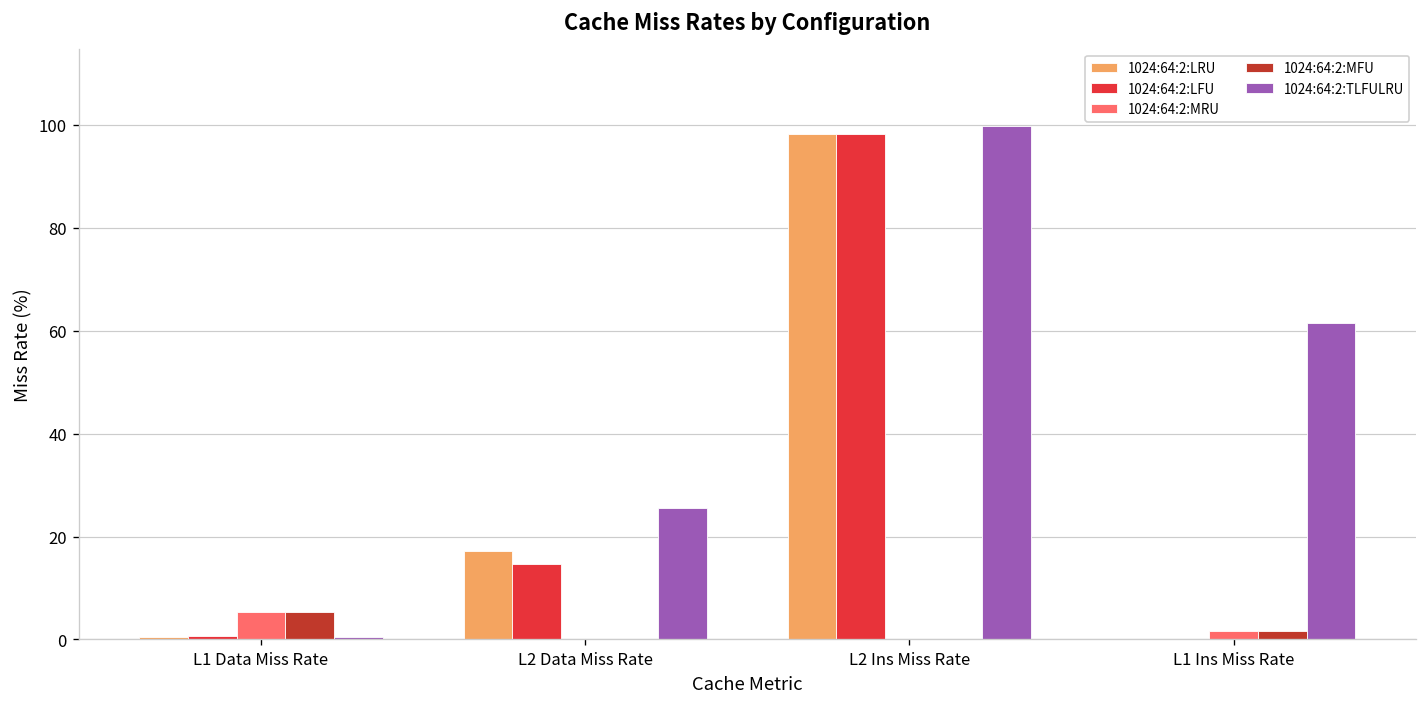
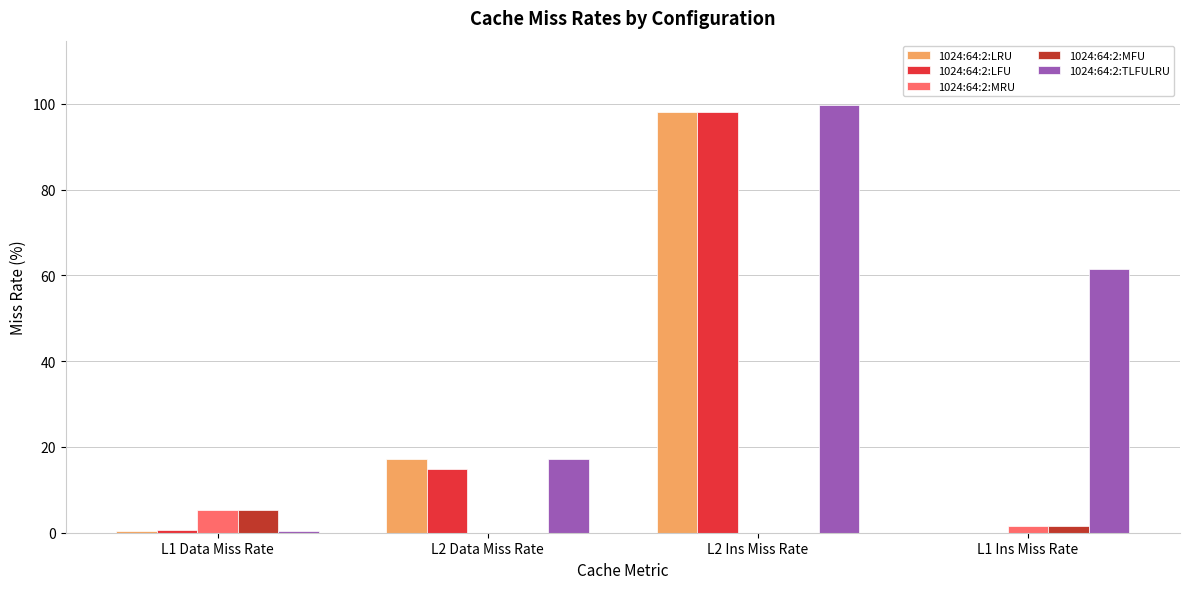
1024:64:2:TLFULRU, L2 Data Miss Rate: 26 -> 17
